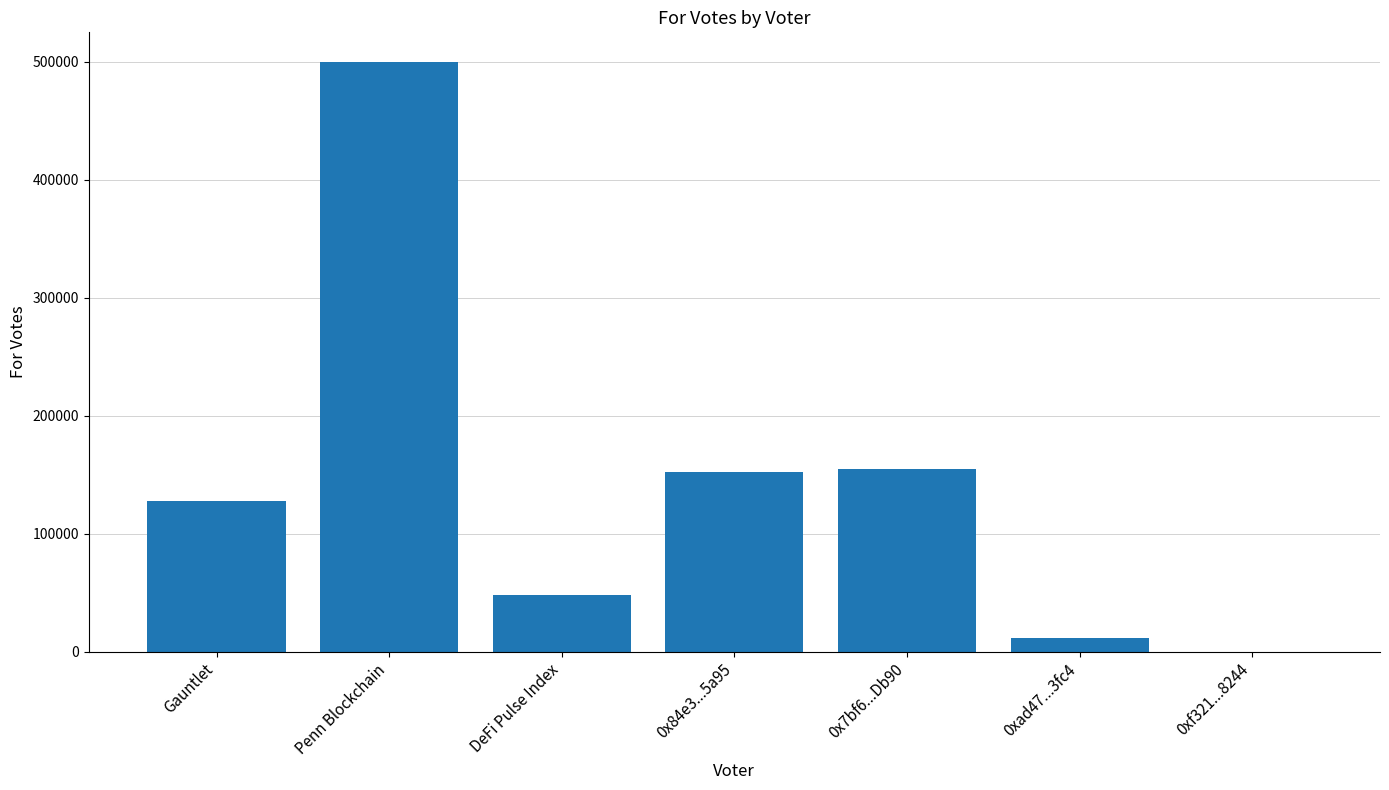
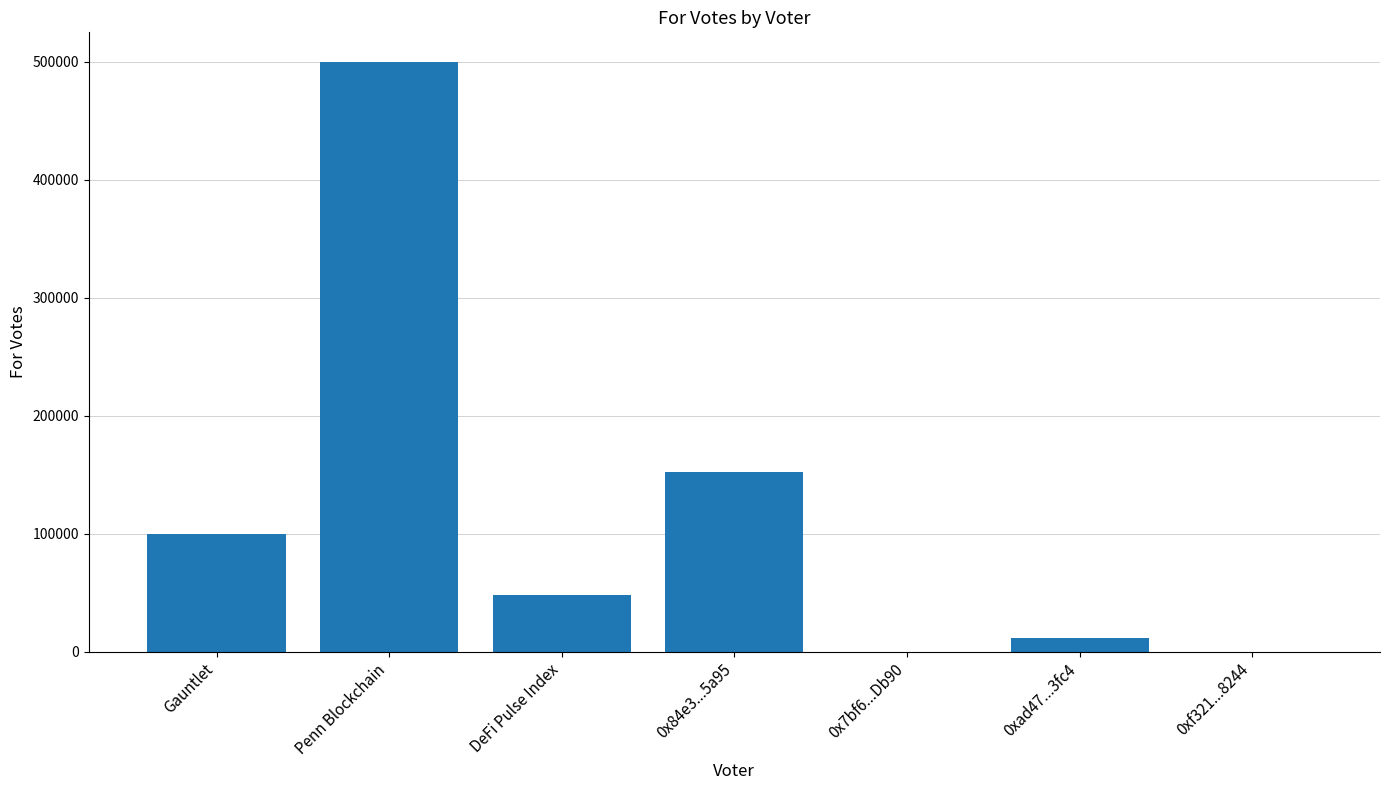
Gauntlet: 128000 -> 100000
0x7bf6...Db90: 155000 -> 0
